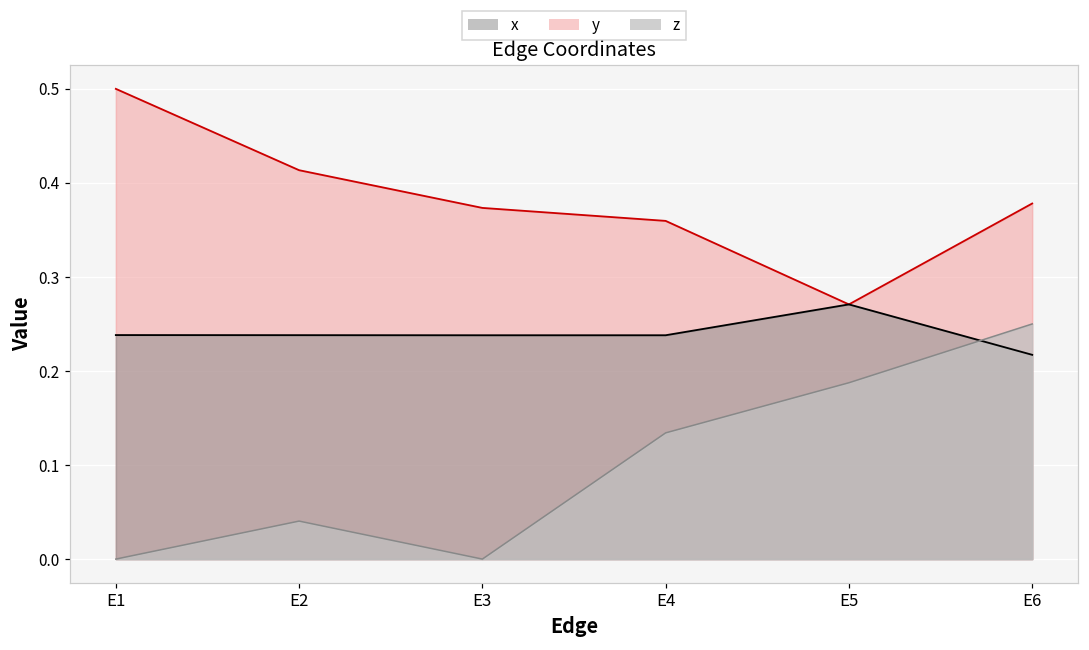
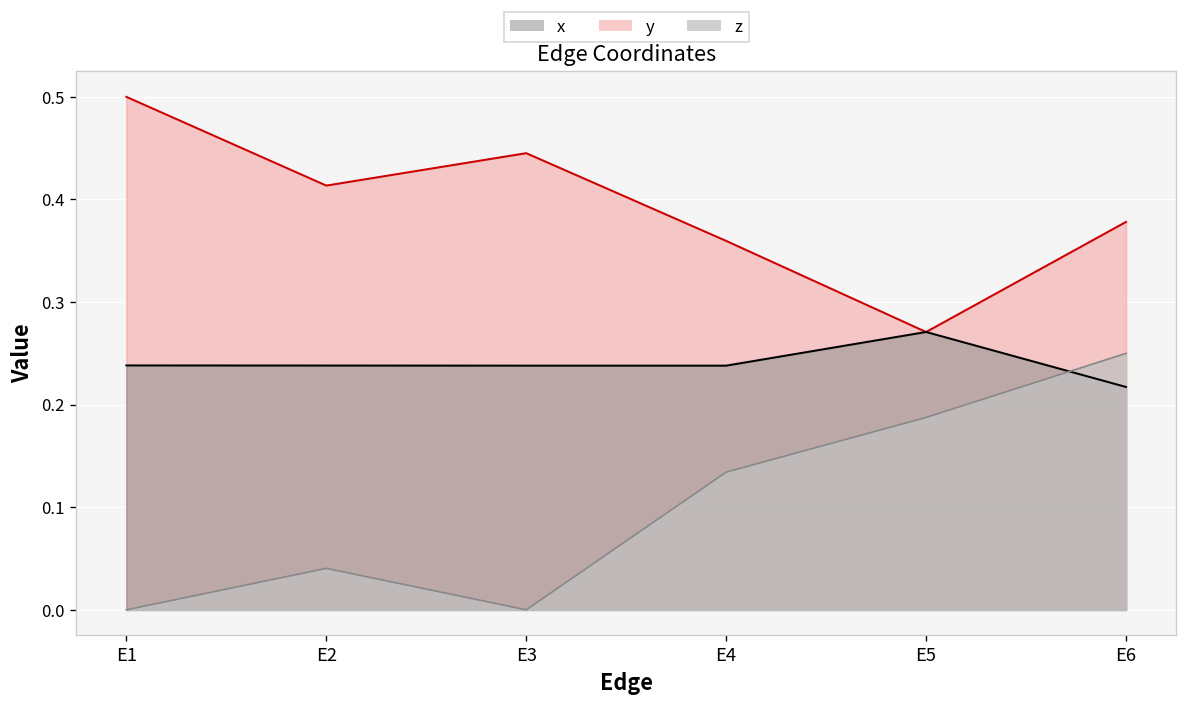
y, E3: 0.37 -> 0.45
